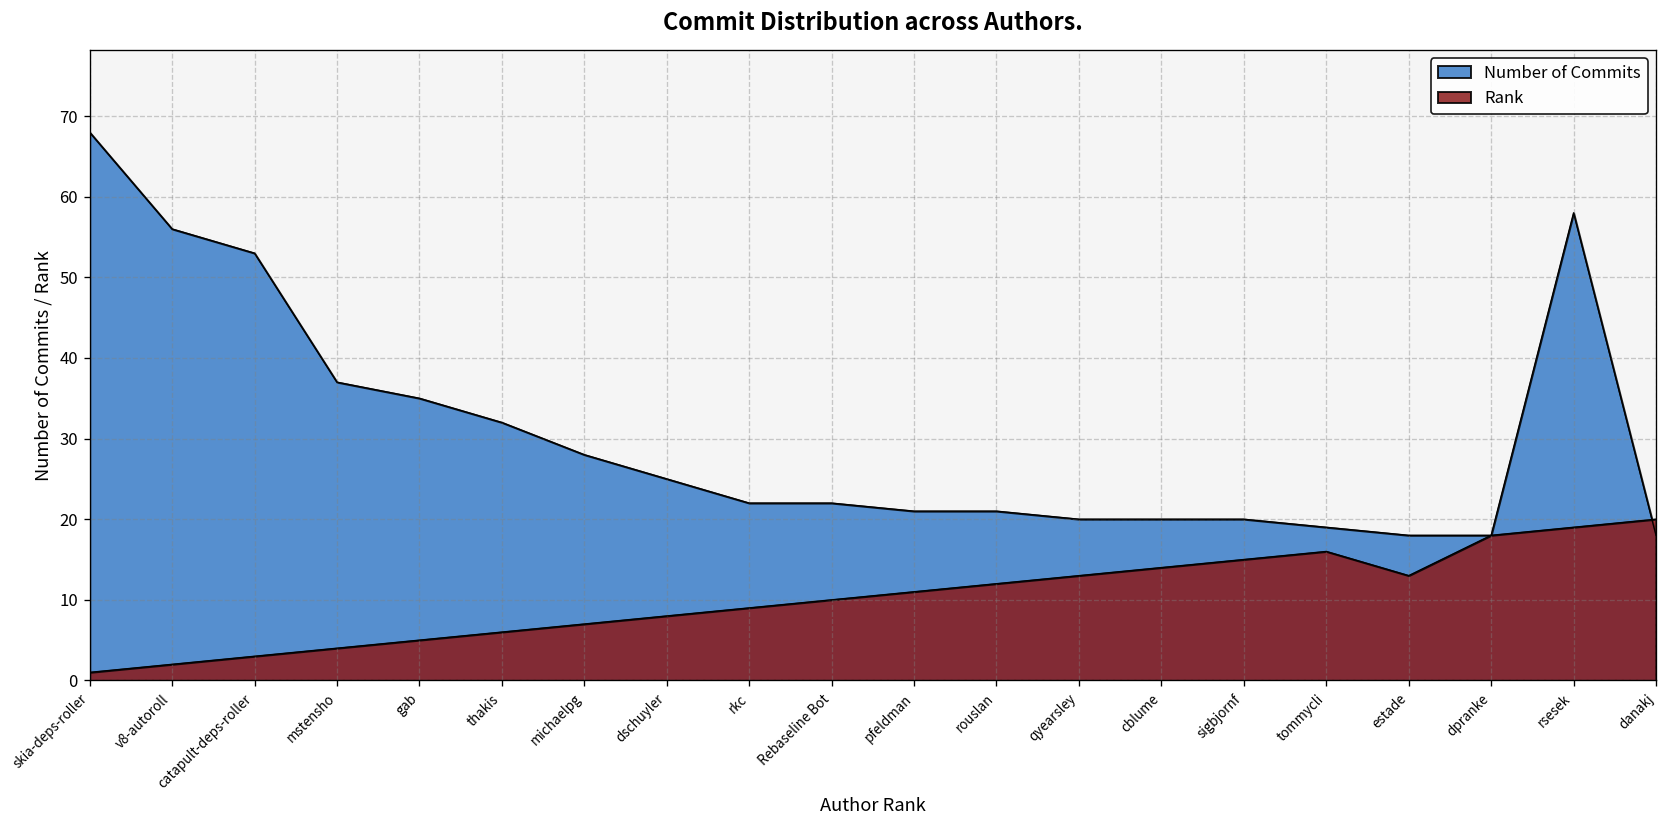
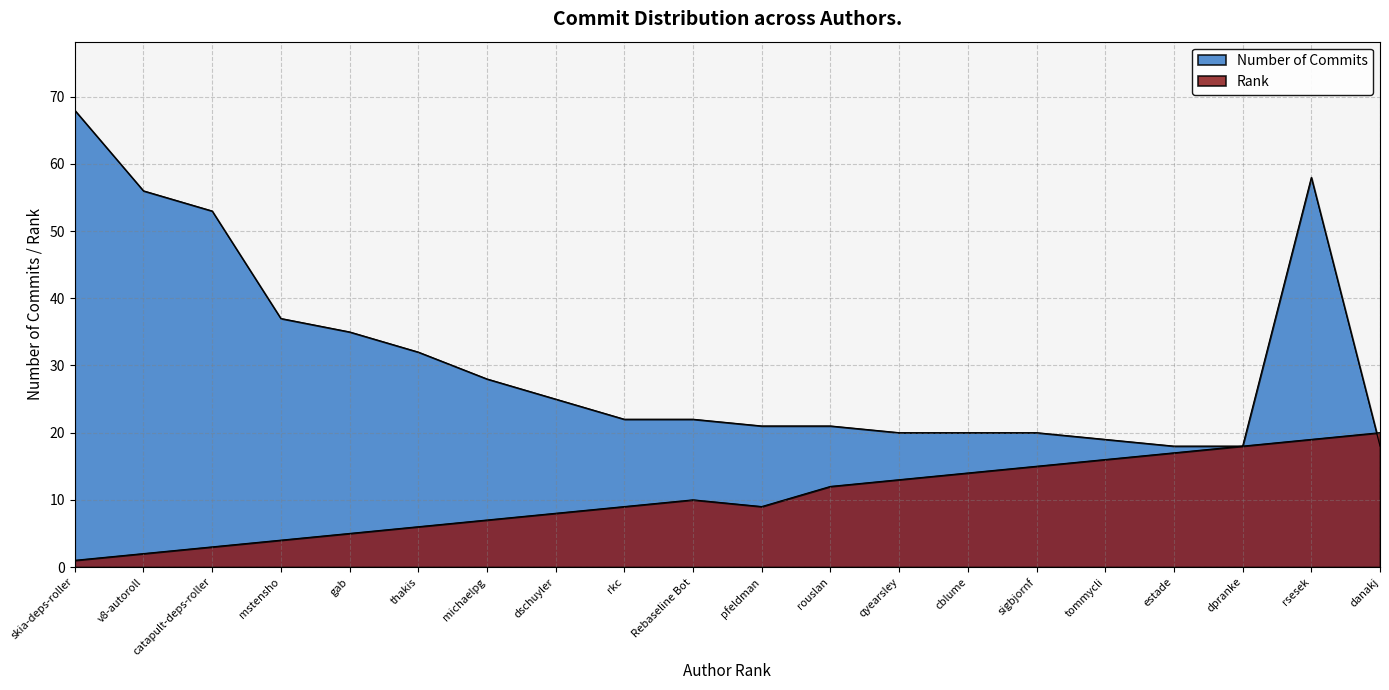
Rank, pfeldman: 11 -> 9
Rank, estade: 13 -> 17
